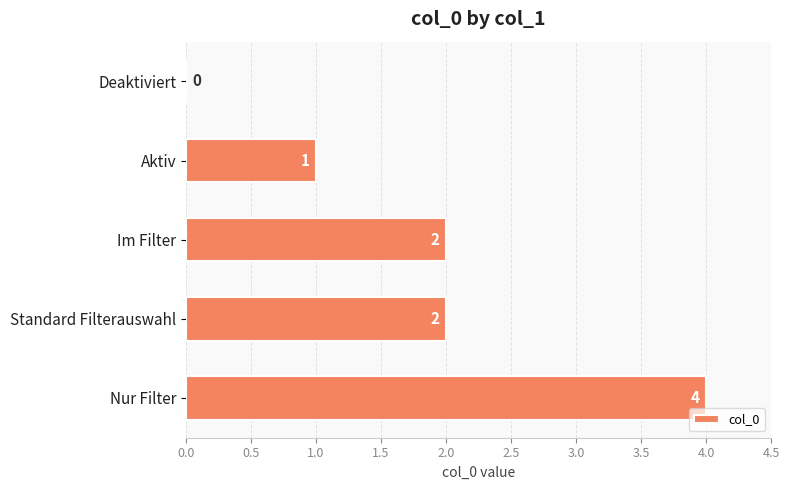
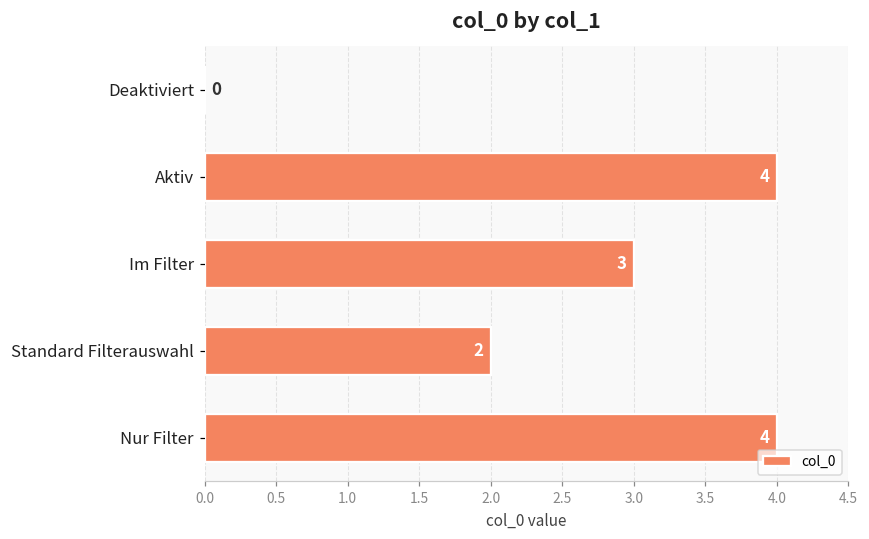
Aktiv: 1 -> 4
Im Filter: 2 -> 3
